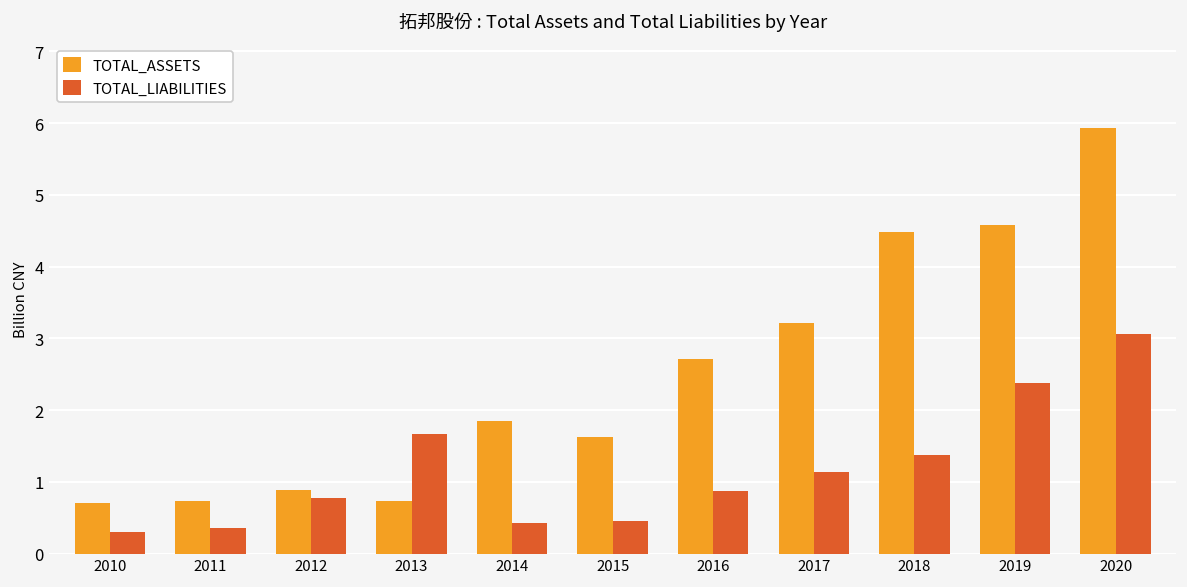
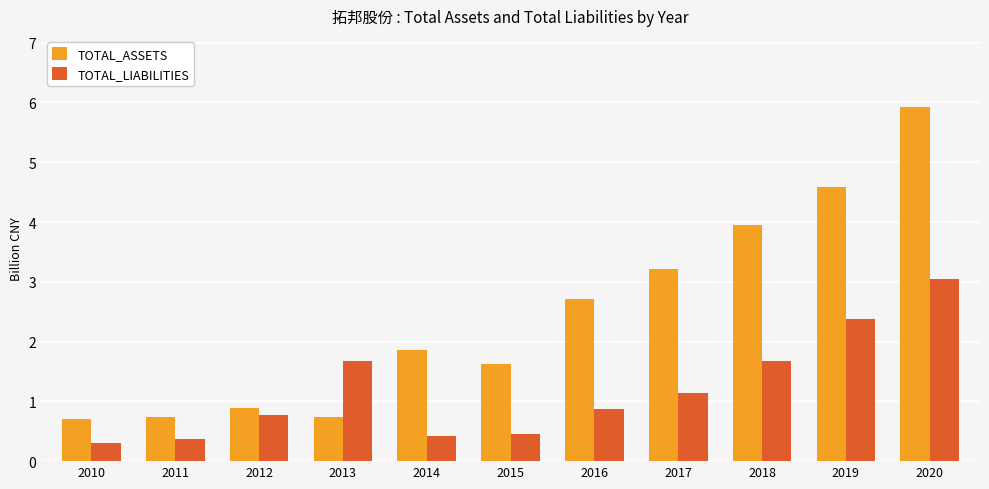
TOTAL_ASSETS, 2018: 4.5 -> 3.9
TOTAL_LIABILITIES, 2018: 1.4 -> 1.7
